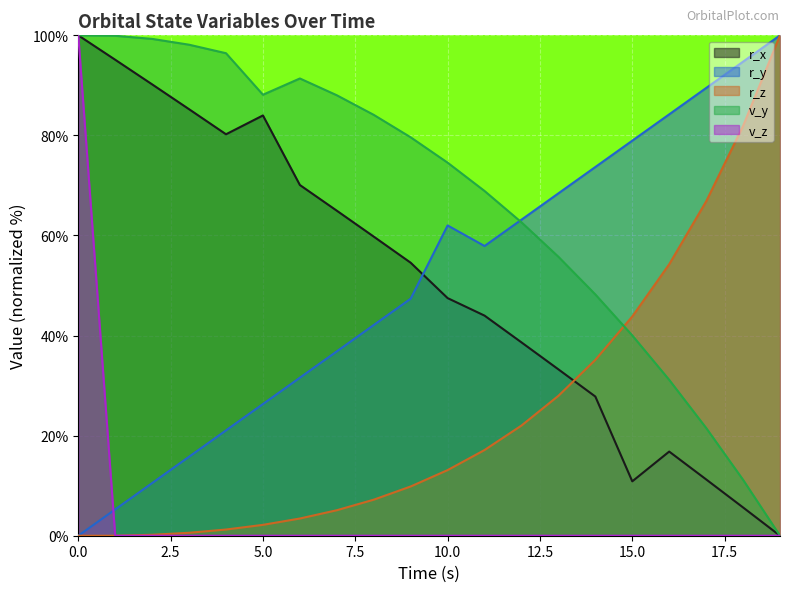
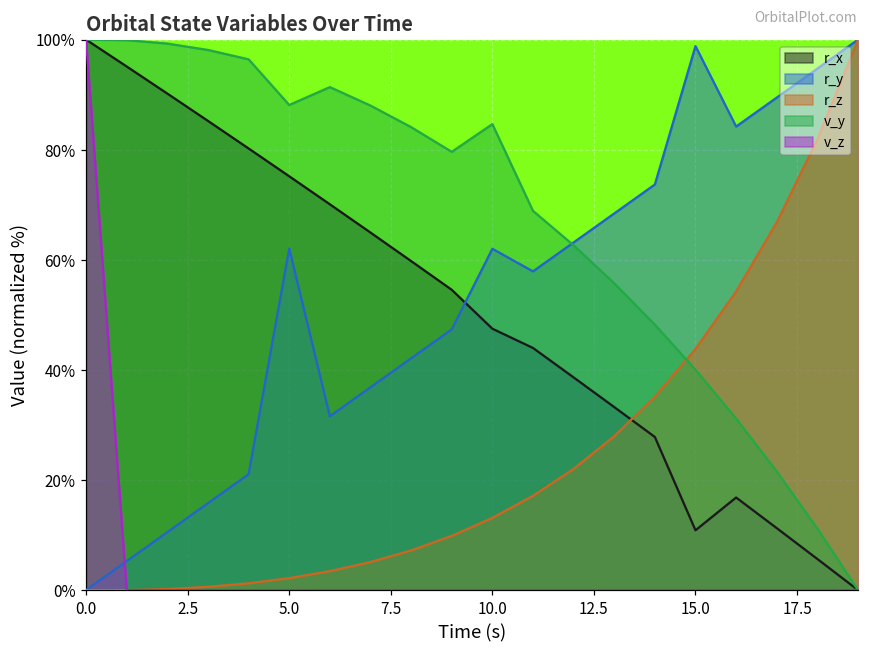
r_x, 5.0: 84% -> 75%
r_y, 5.0: 26% -> 62%
v_y, 10.0: 75% -> 85%
r_y, 15.0: 79% -> 99%
